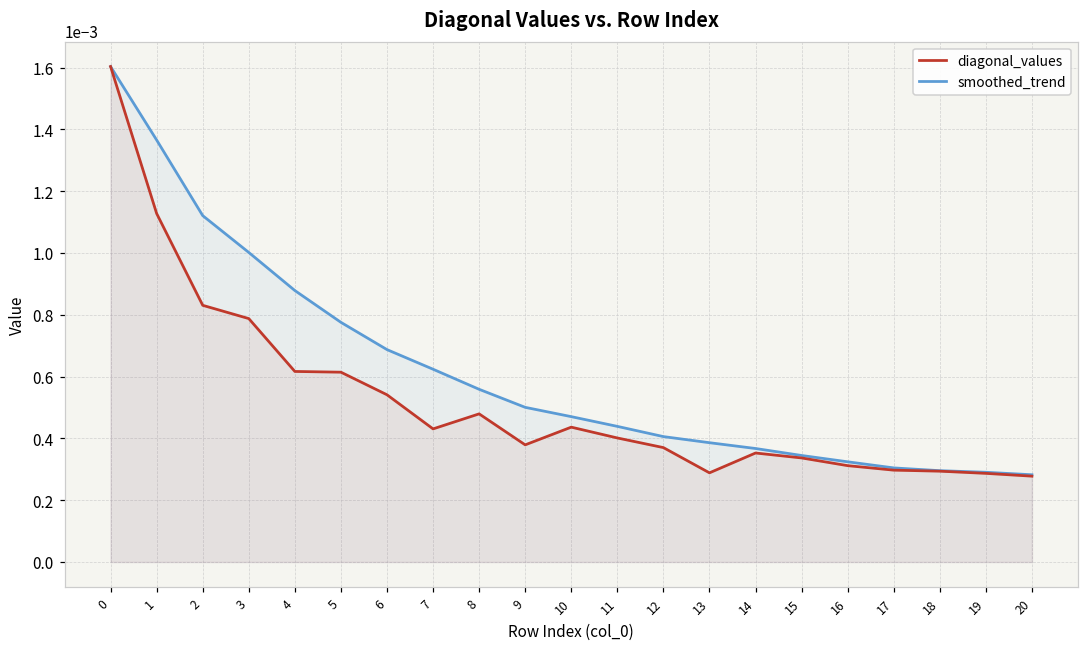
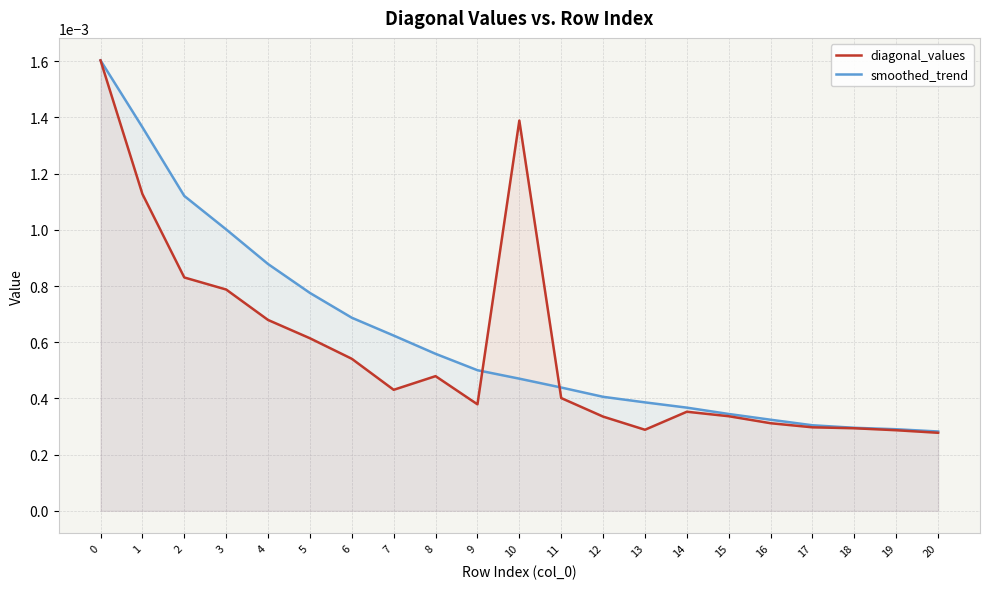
diagonal_values, 4: 0.00062 -> 0.00068
diagonal_values, 10: 0.00044 -> 0.00139
diagonal_values, 12: 0.00037 -> 0.00034
